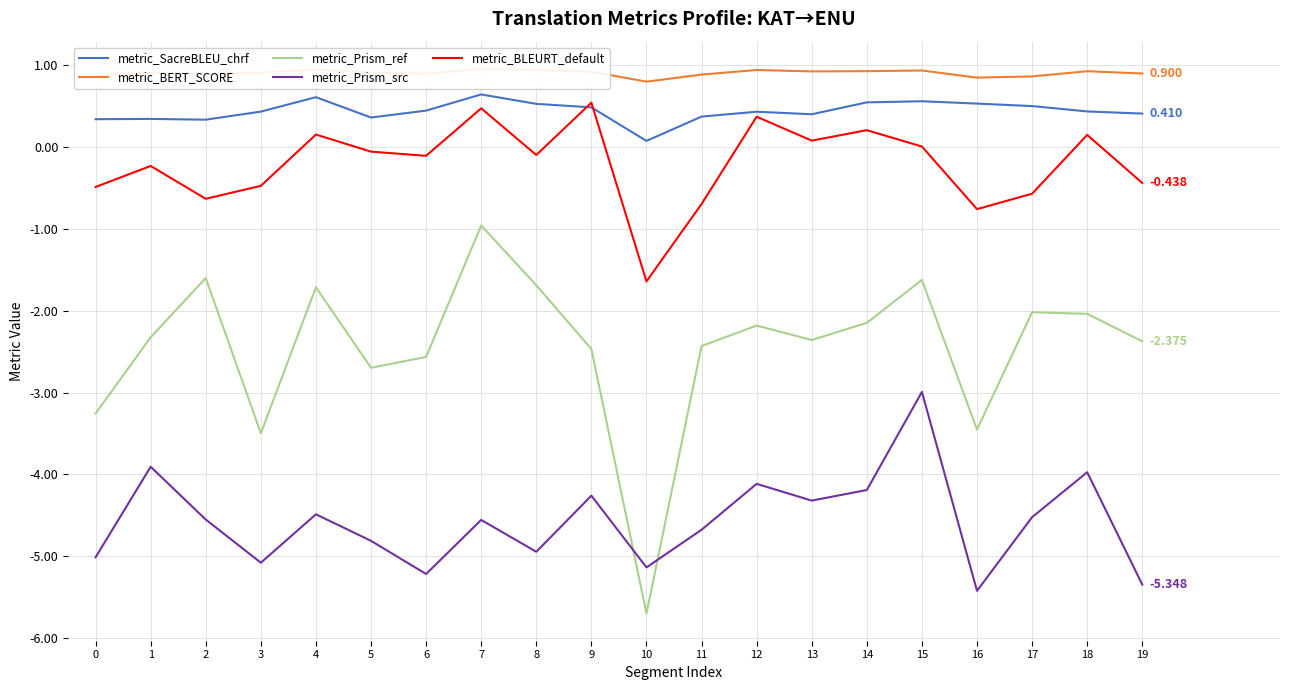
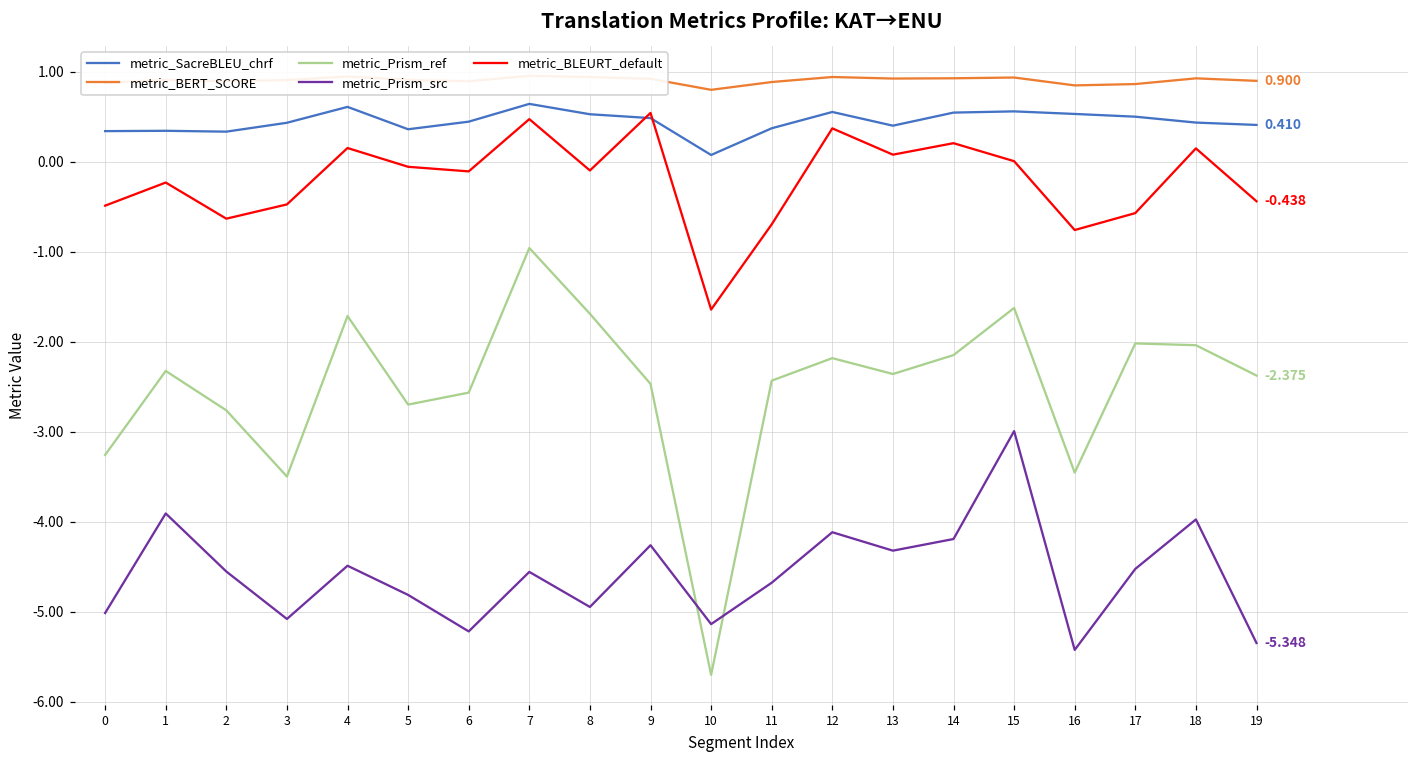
metric_Prism_ref, 2: -1.6 -> -2.8
metric_SacreBLEU_chrf, 12: 0.4 -> 0.6
